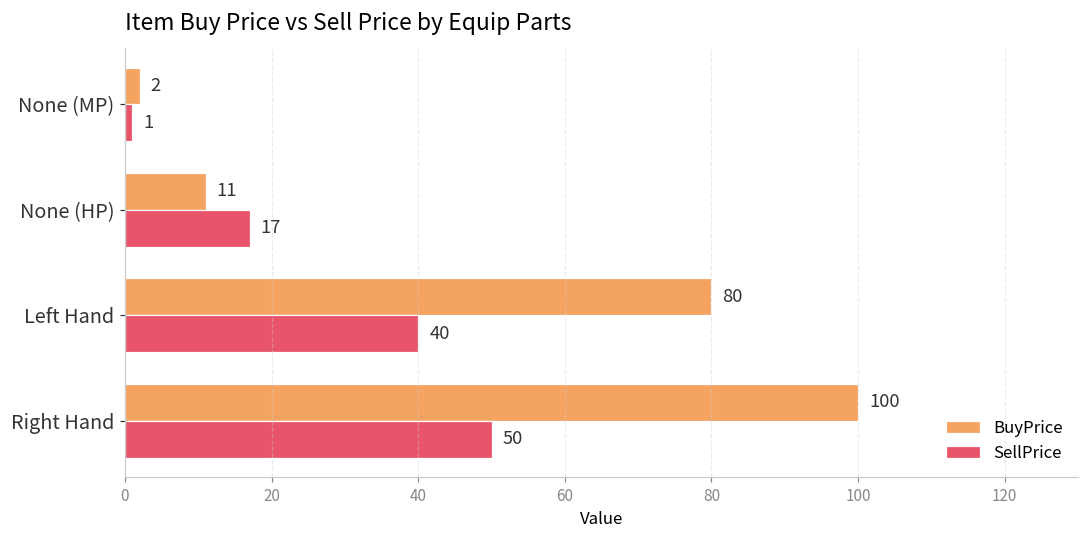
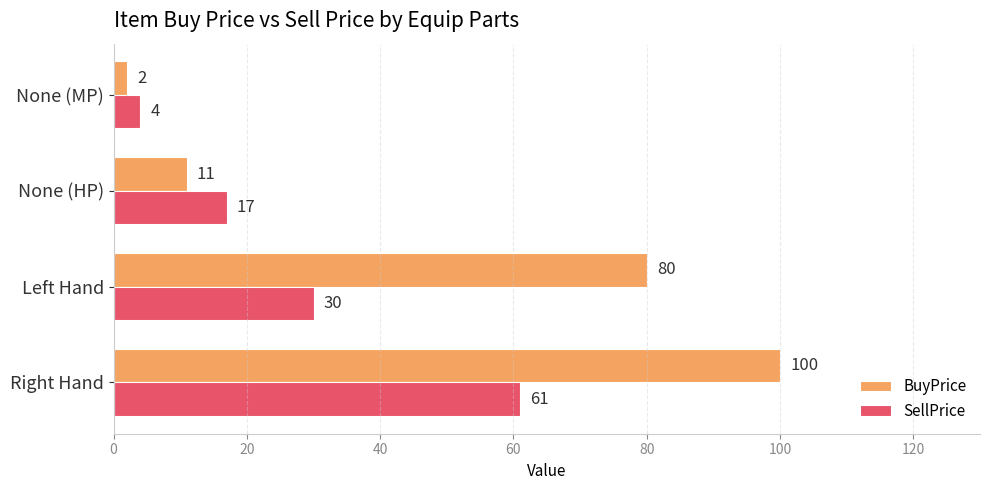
SellPrice, None (MP): 1 -> 4
SellPrice, Left Hand: 40 -> 30
SellPrice, Right Hand: 50 -> 61
